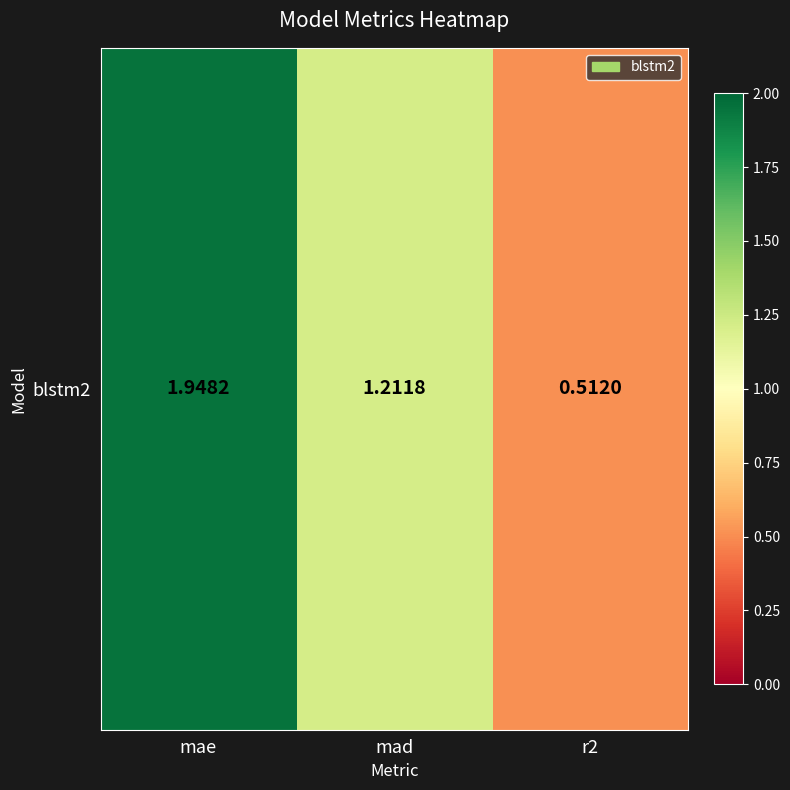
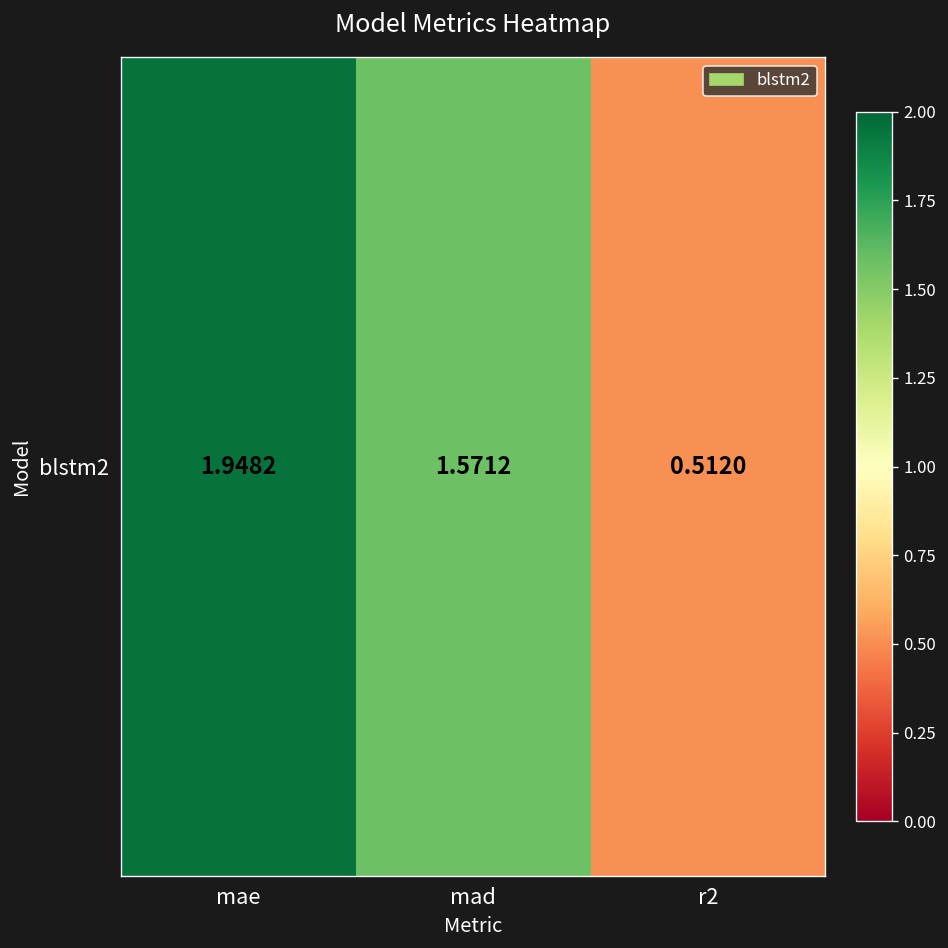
blstm2, mad: 1.2118 -> 1.5712
